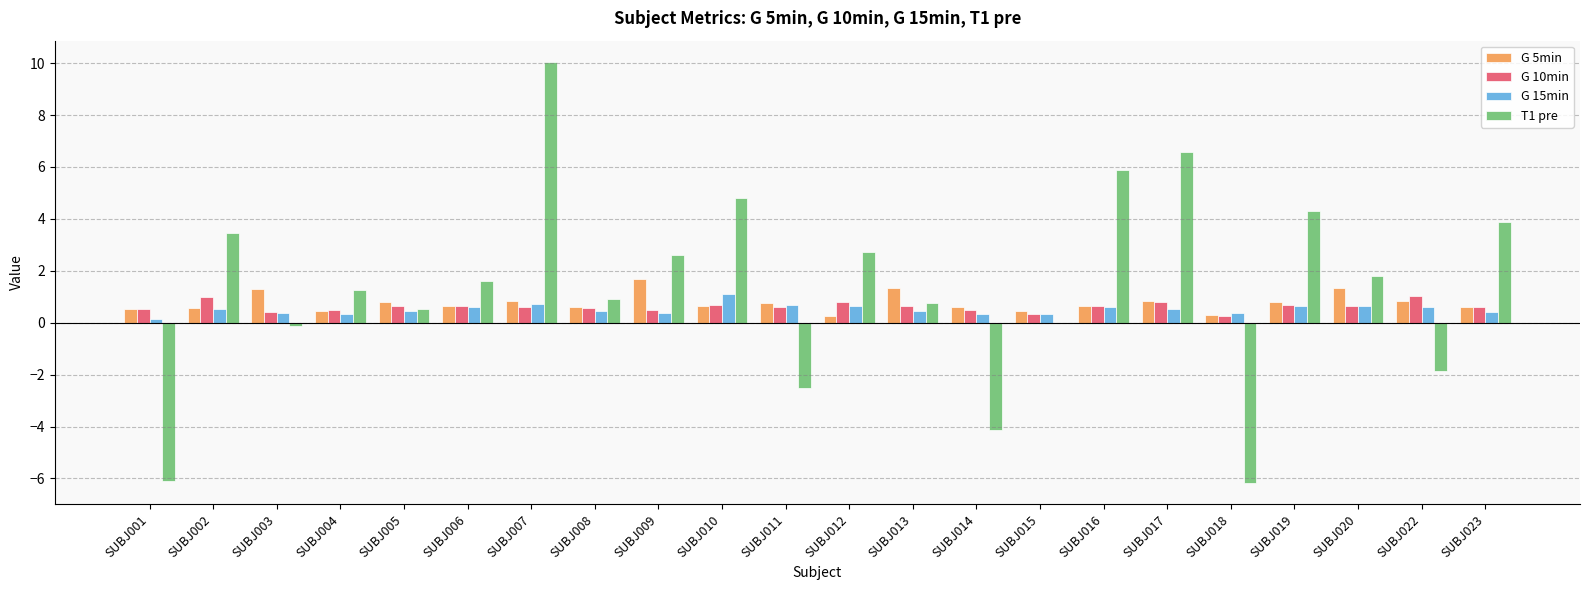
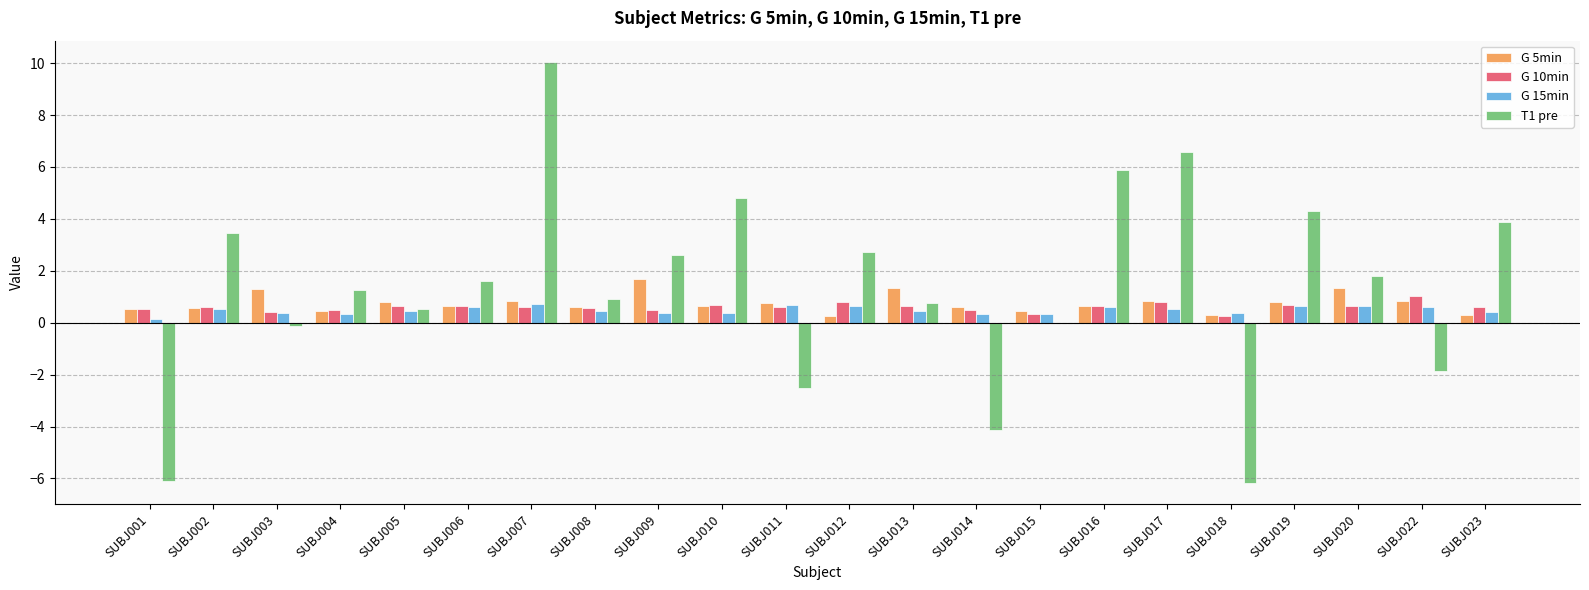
G 10min, SUBJ002: 1.0 -> 0.6
G 15min, SUBJ010: 1.1 -> 0.4
G 5min, SUBJ023: 0.6 -> 0.3
